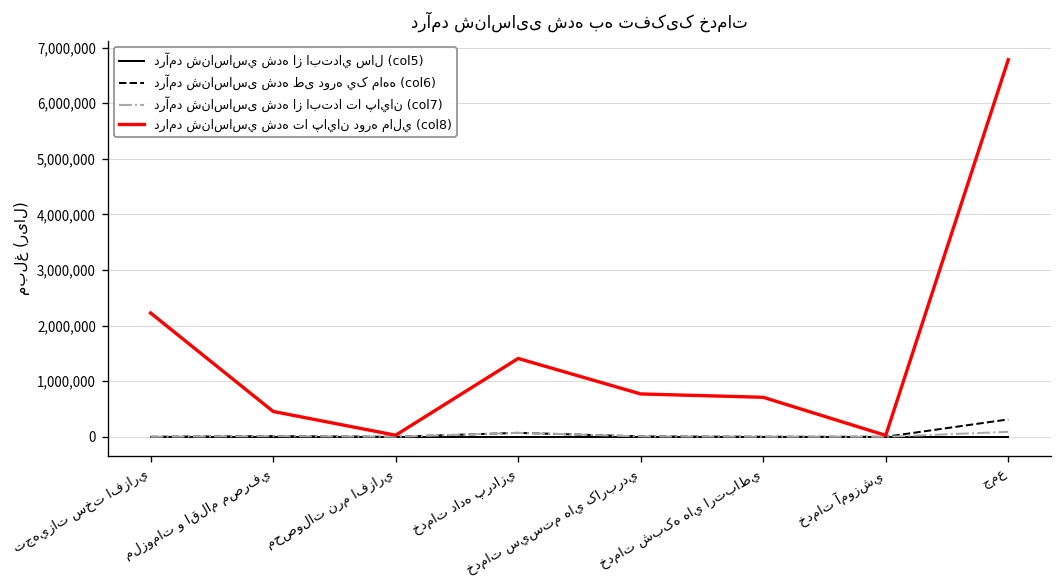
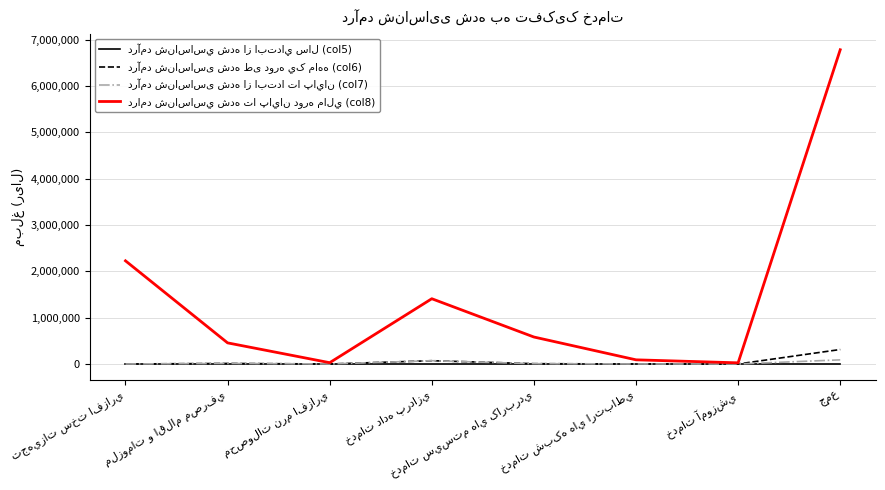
درامد شناساسي شده تا پايان دوره مالي (col8), خدمات سيستم هاي کاربردي: 800,000 -> 600,000
درامد شناساسي شده تا پايان دوره مالي (col8), خدمات شبکه هاي ارتباطي: 700,000 -> 100,000
